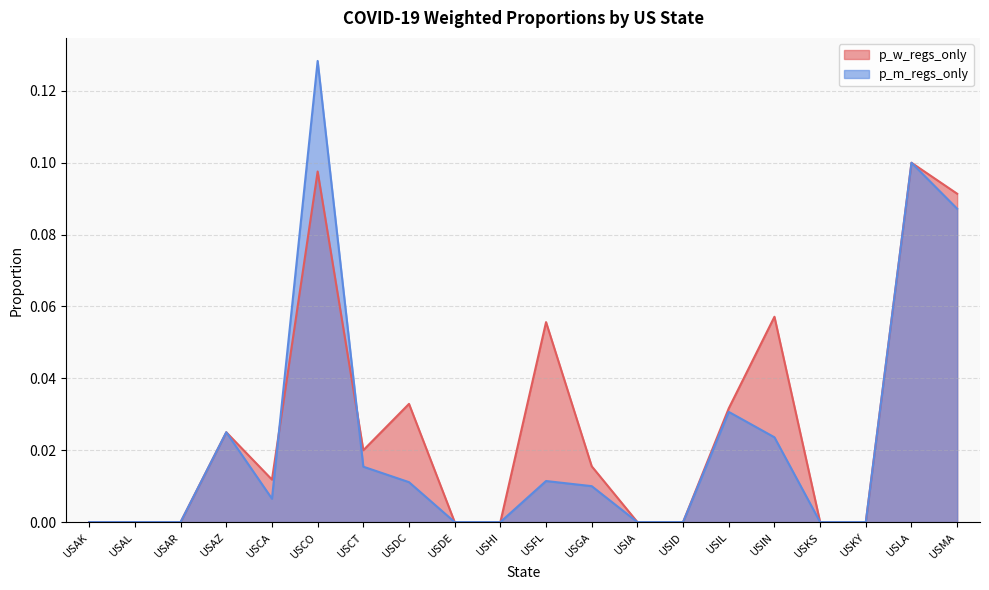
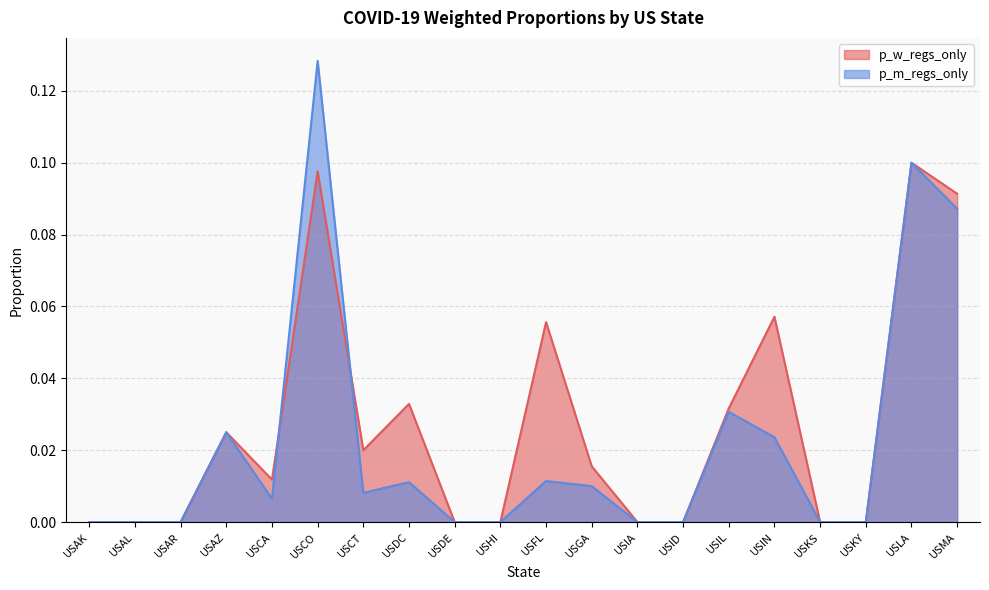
p_m_regs_only, USCT: 0.015 -> 0.008
